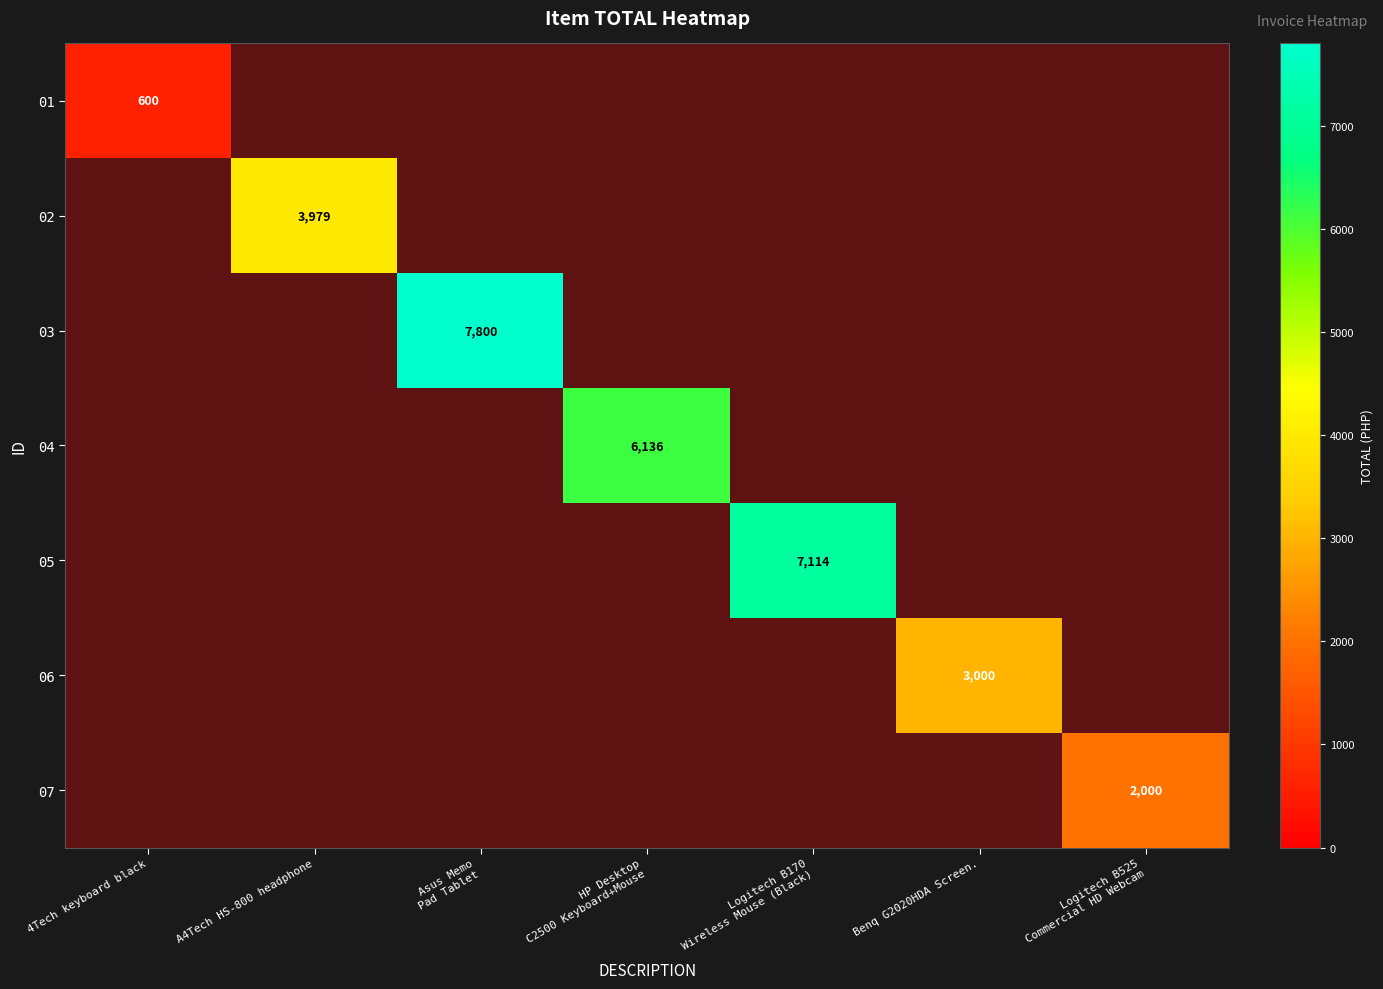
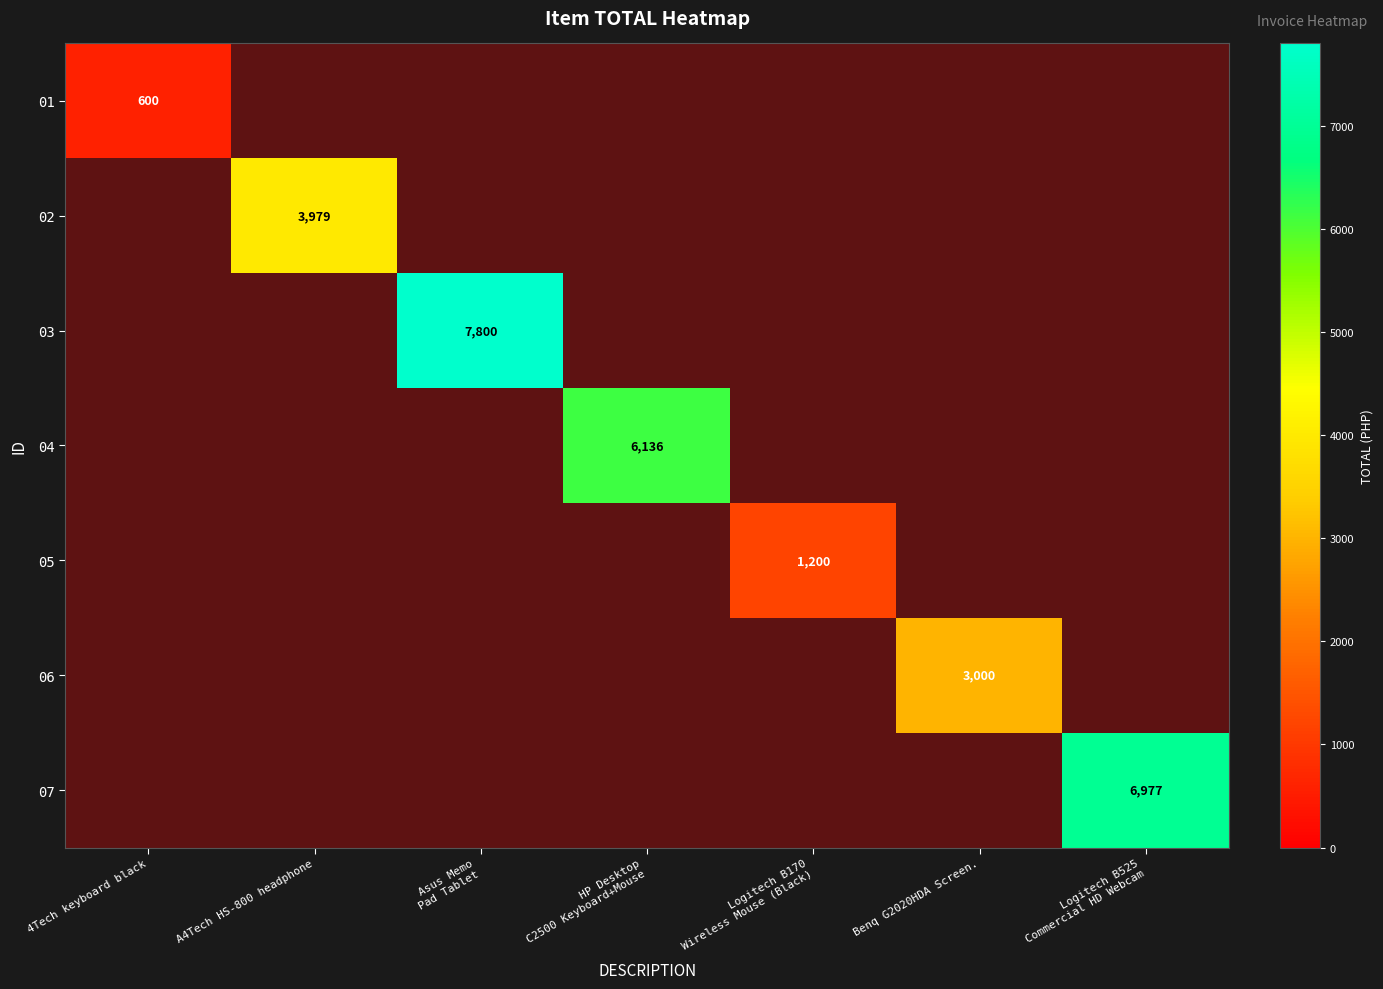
05, Logitech B170 Wireless Mouse (Black): 7,114 -> 1,200
07, Logitech B525 Commercial HD Webcam: 2,000 -> 6,977
